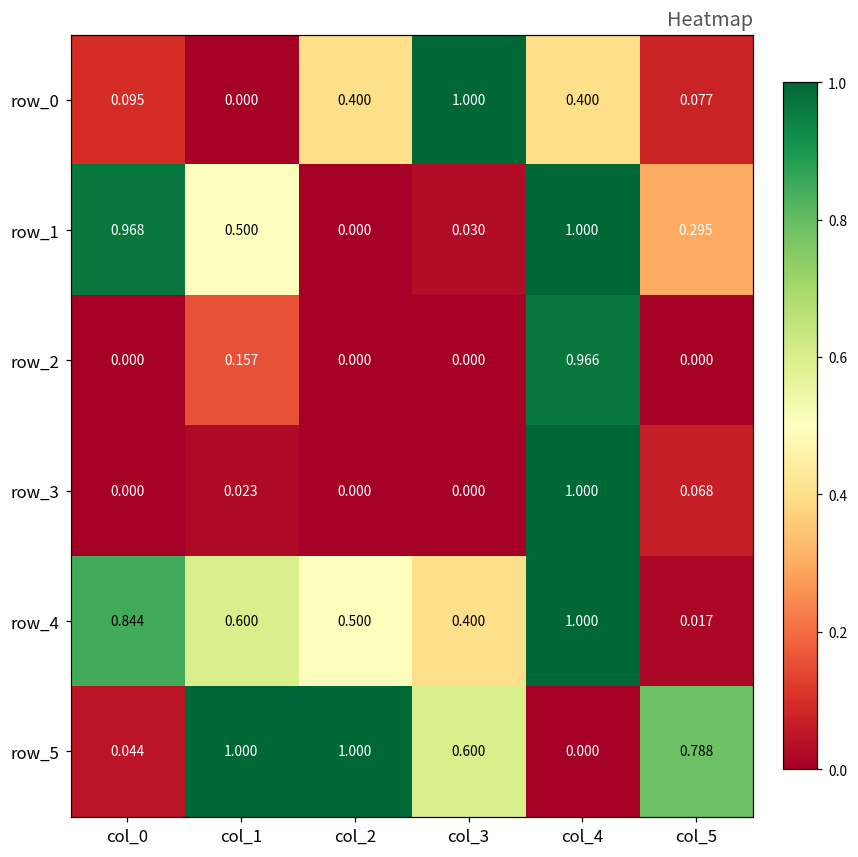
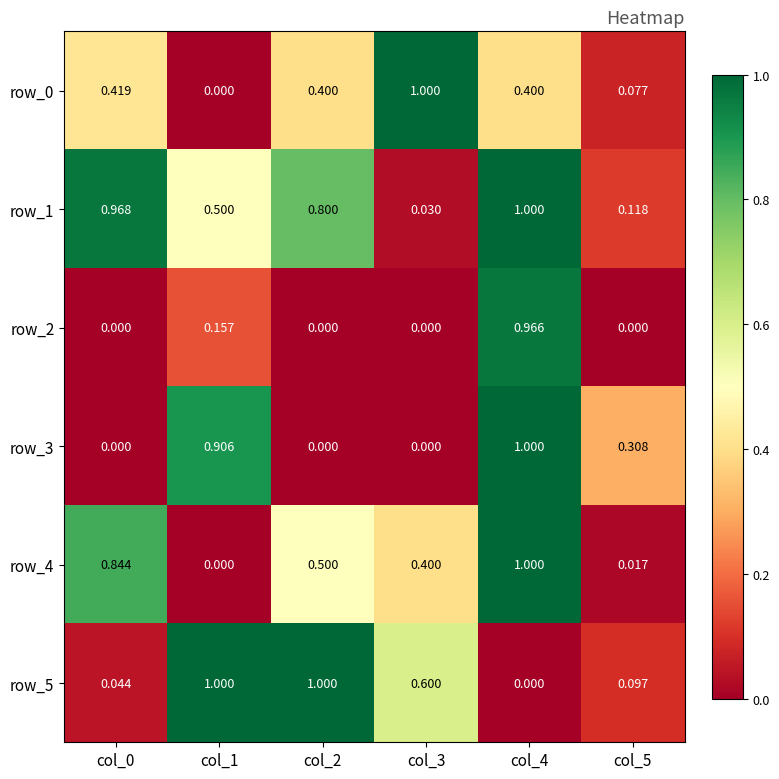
row_0, col_0: 0.095 -> 0.419
row_1, col_2: 0.000 -> 0.800
row_1, col_5: 0.295 -> 0.118
row_3, col_1: 0.023 -> 0.906
row_3, col_5: 0.068 -> 0.308
row_4, col_1: 0.600 -> 0.000
row_5, col_5: 0.788 -> 0.097
